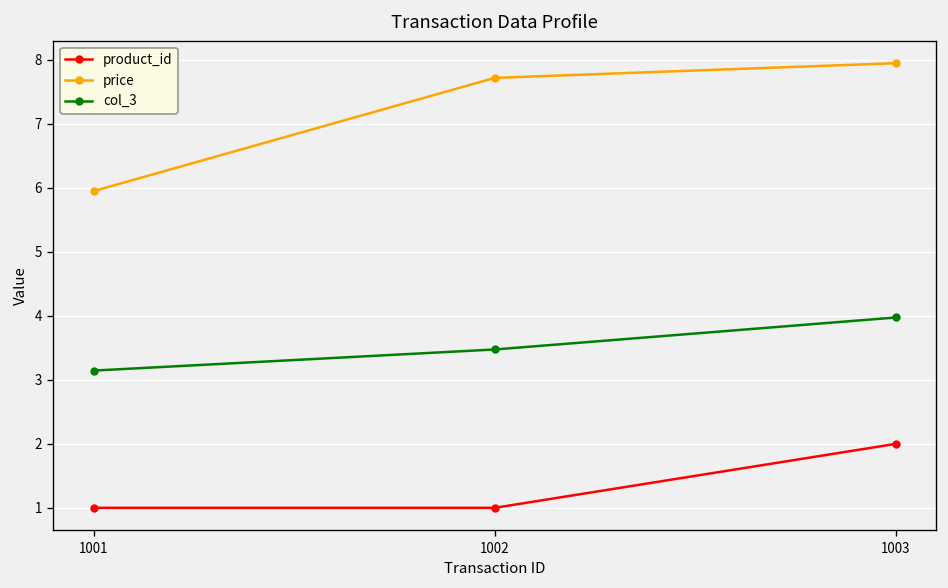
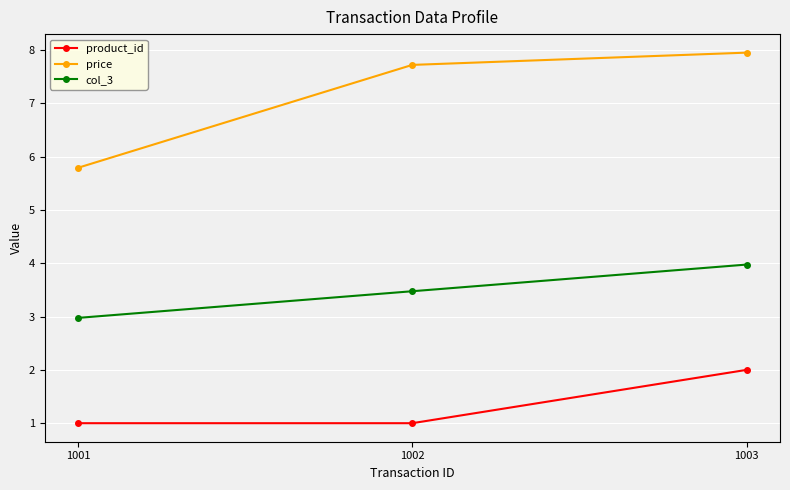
price, 1001: 6.0 -> 5.8
col_3, 1001: 3.1 -> 3.0
